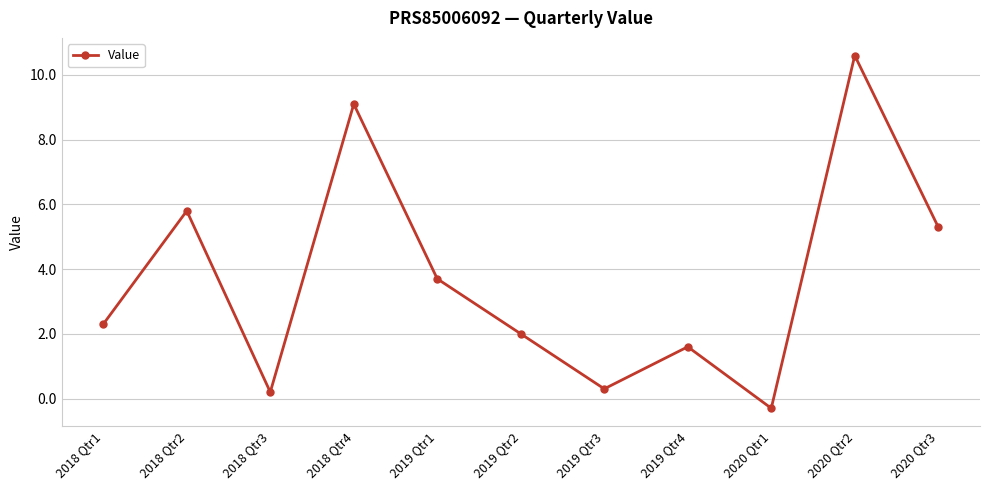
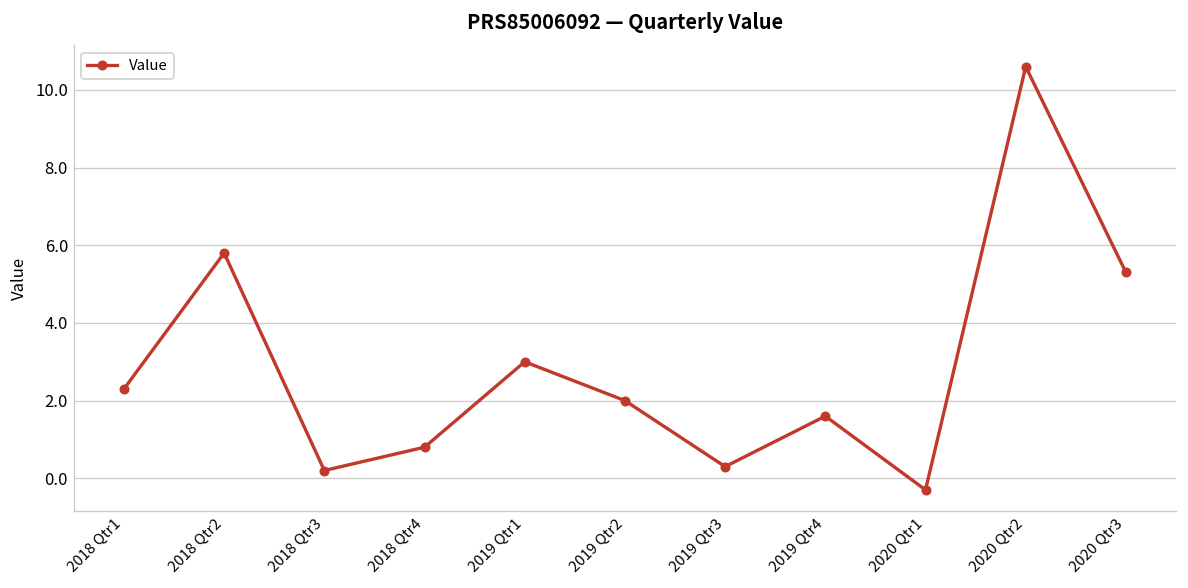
2018 Qtr4: 9.1 -> 0.8
2019 Qtr1: 3.7 -> 3.0
